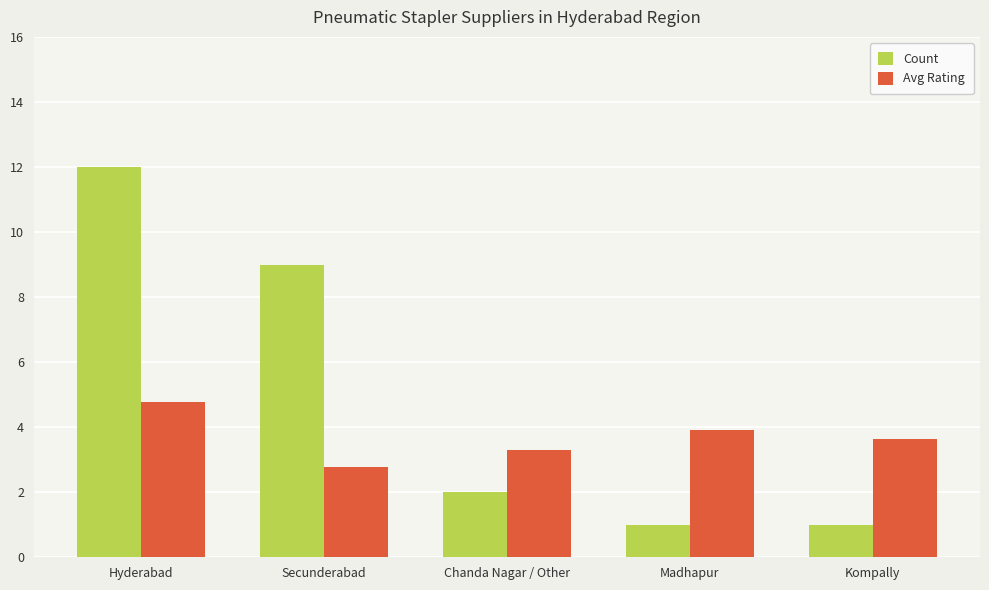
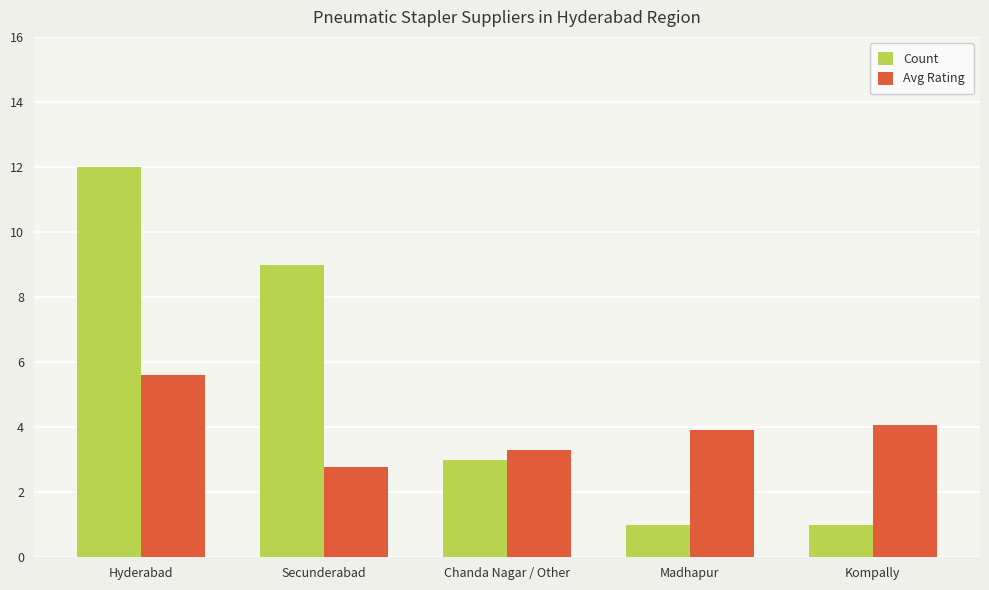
Avg Rating, Hyderabad: 4.8 -> 5.6
Count, Chanda Nagar / Other: 2 -> 3
Avg Rating, Kompally: 3.7 -> 4.1
